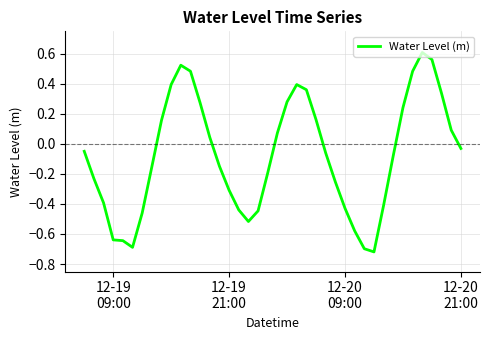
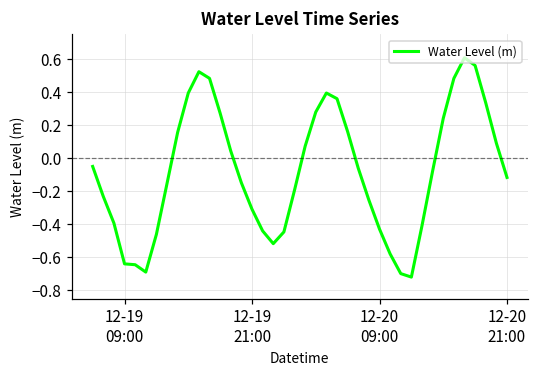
12-20 21:00: -0.03 -> -0.12
